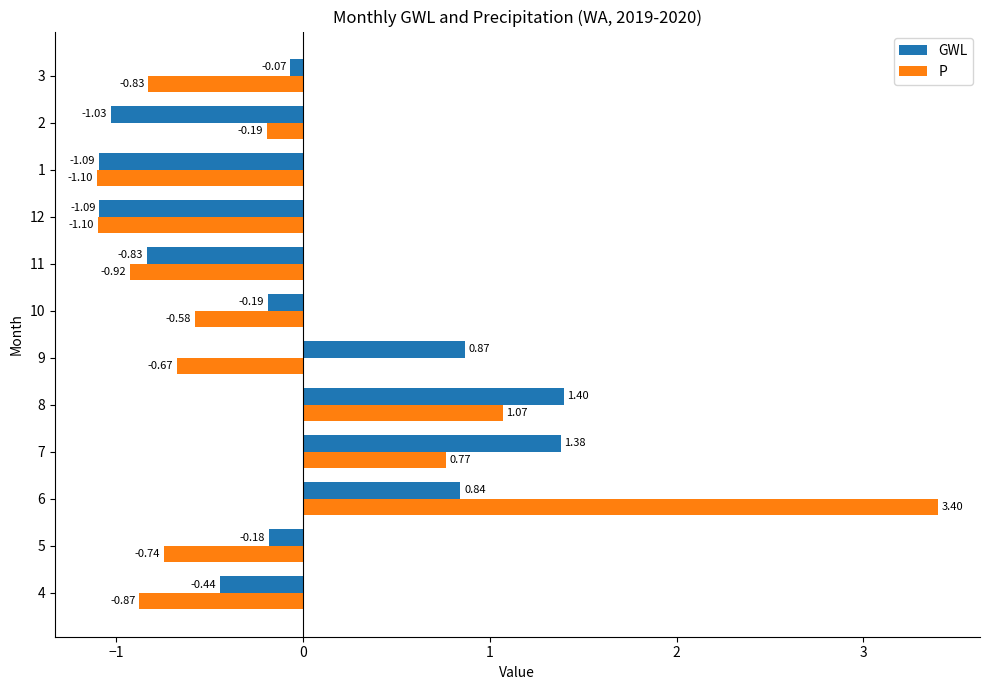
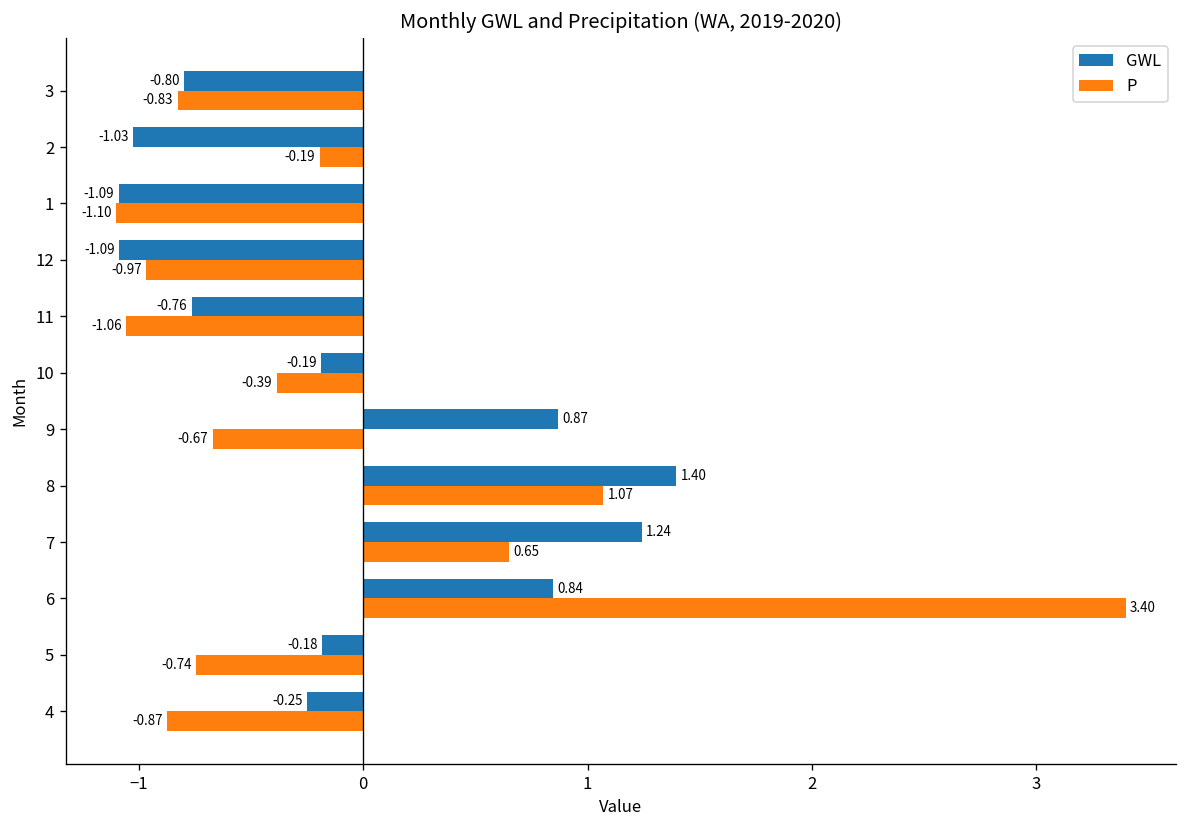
GWL, 3: -0.07 -> -0.80
P, 12: -1.10 -> -0.97
GWL, 11: -0.83 -> -0.76
P, 11: -0.92 -> -1.06
P, 10: -0.58 -> -0.39
GWL, 7: 1.38 -> 1.24
P, 7: 0.77 -> 0.65
GWL, 4: -0.44 -> -0.25
